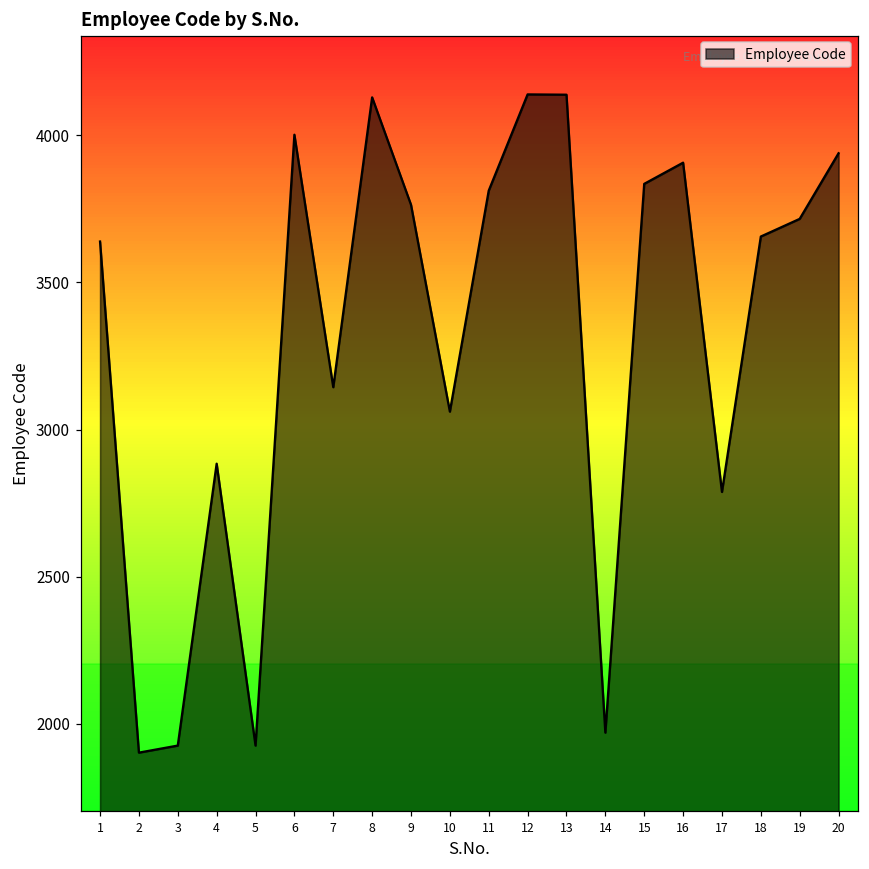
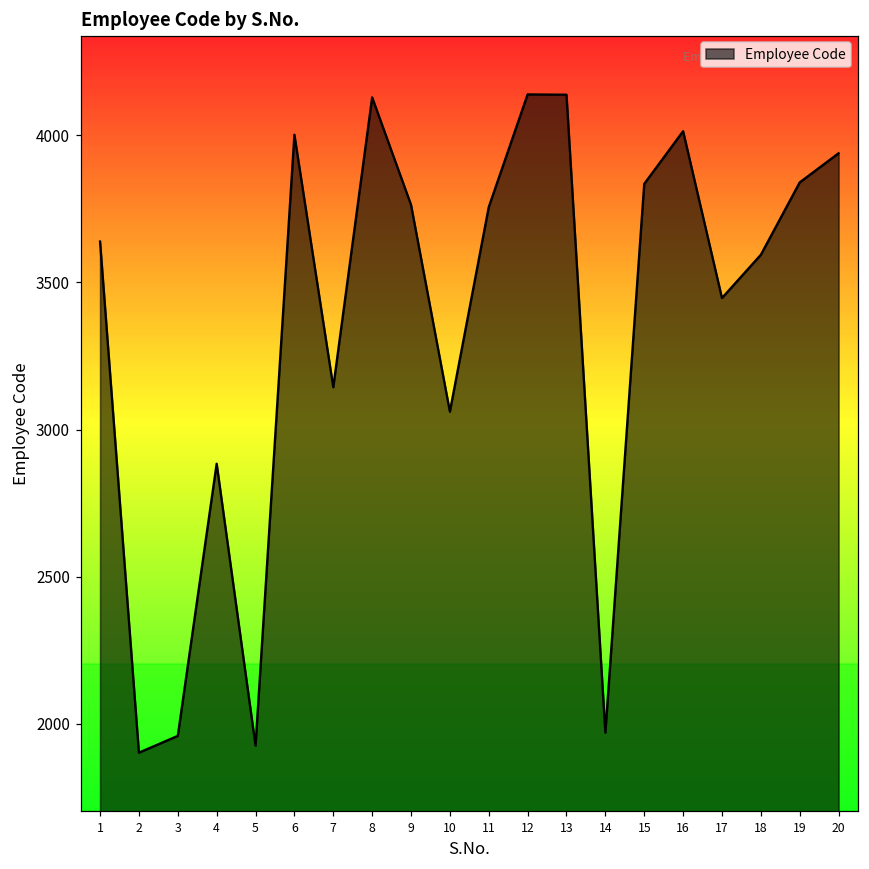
3: 1930 -> 1960
11: 3810 -> 3760
16: 3910 -> 4010
17: 2790 -> 3450
18: 3660 -> 3590
19: 3720 -> 3840
